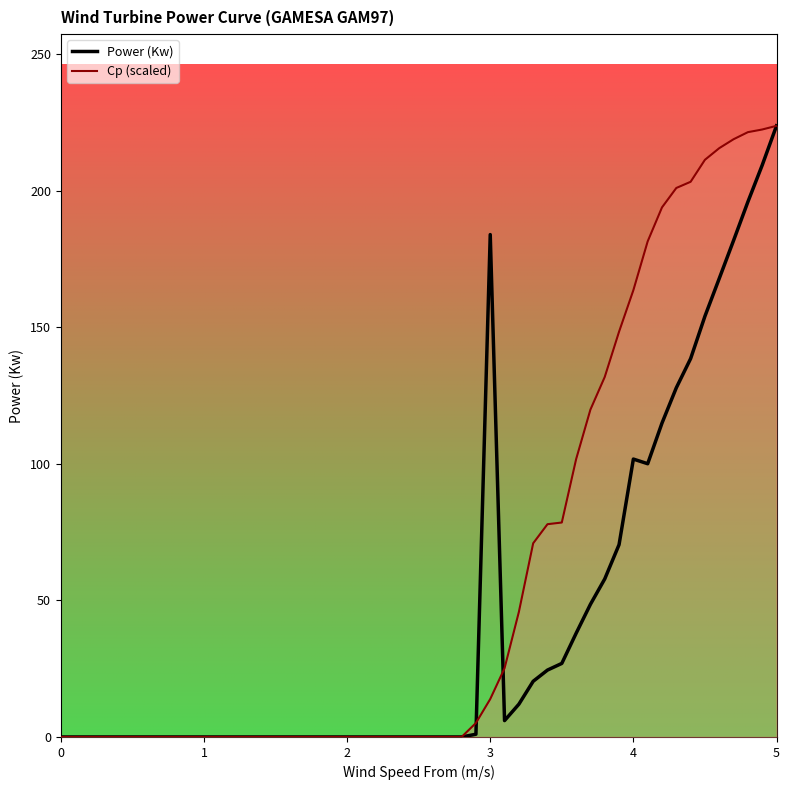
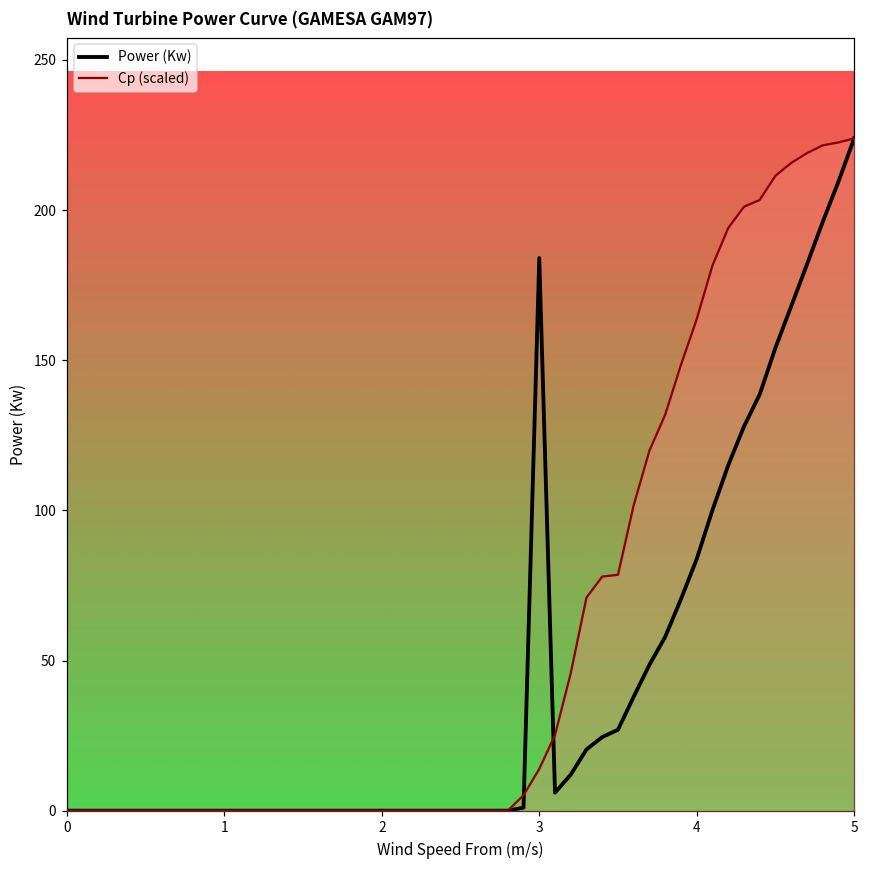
Power (Kw), 4: 102 -> 84
